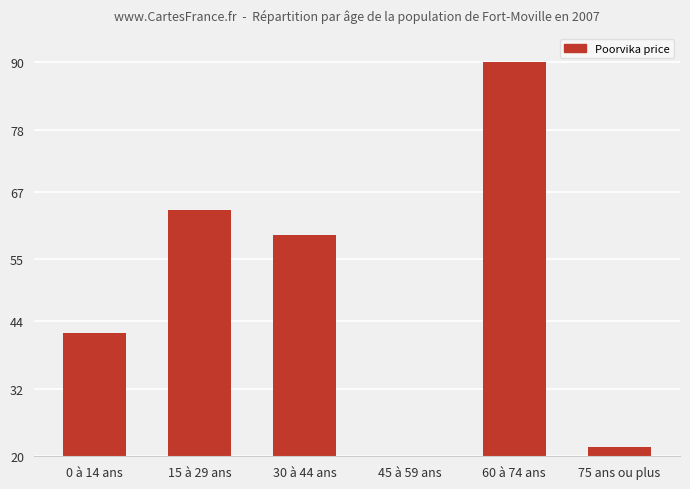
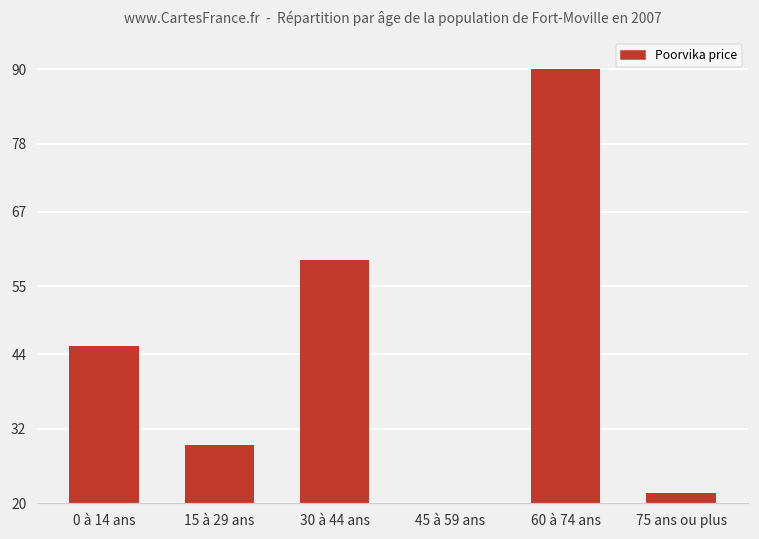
0 à 14 ans: 42 -> 45
15 à 29 ans: 64 -> 29
